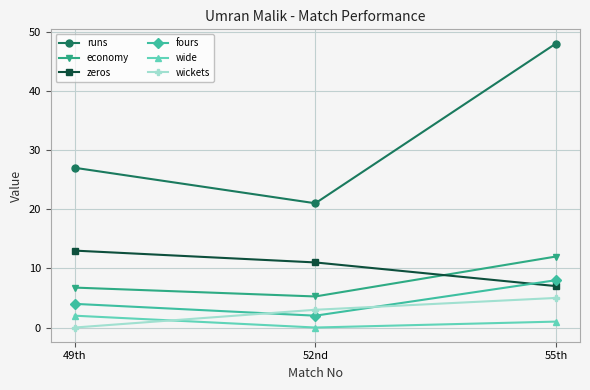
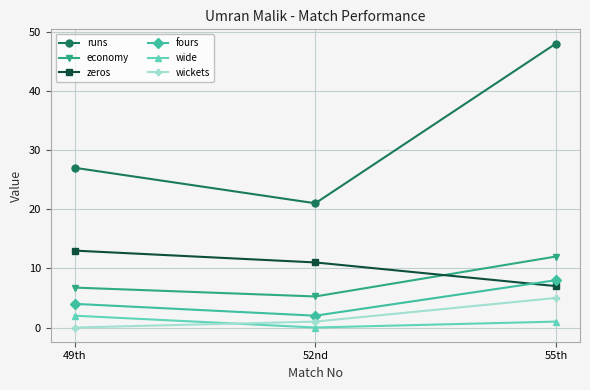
wickets, 52nd: 3 -> 1
